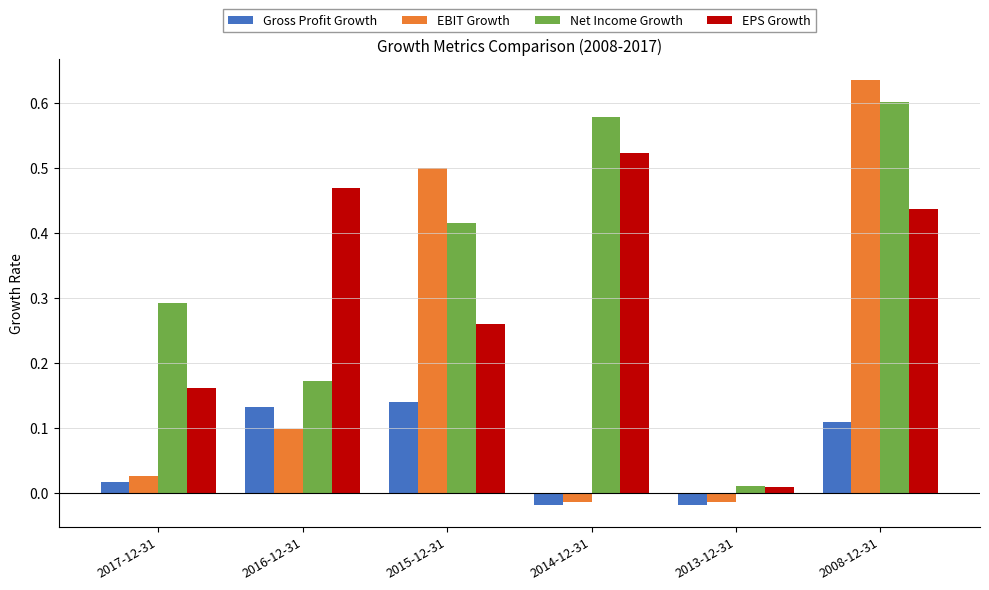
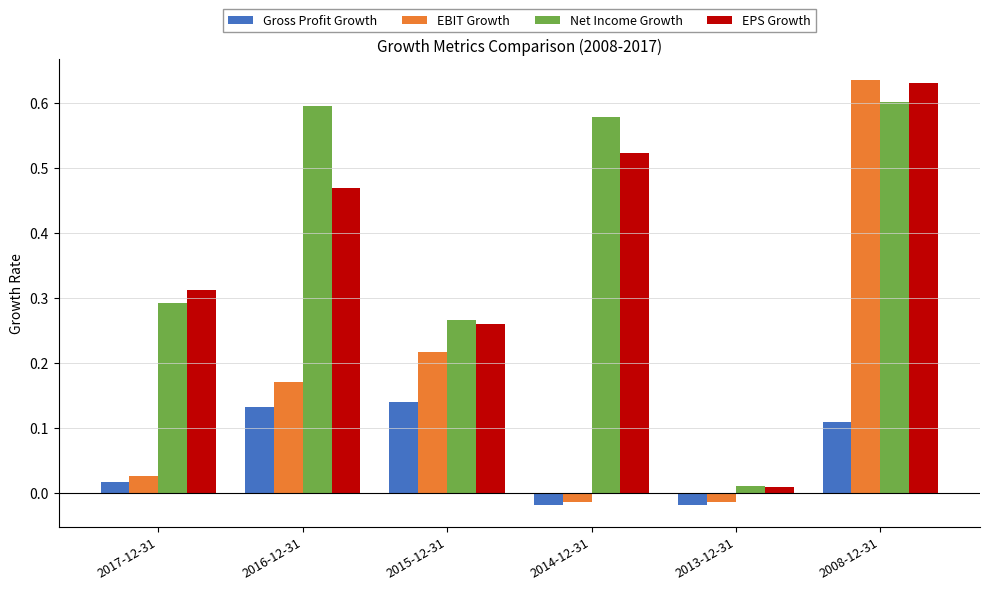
EPS Growth, 2017-12-31: 0.16 -> 0.31
EBIT Growth, 2016-12-31: 0.10 -> 0.17
Net Income Growth, 2016-12-31: 0.17 -> 0.60
EBIT Growth, 2015-12-31: 0.50 -> 0.22
Net Income Growth, 2015-12-31: 0.42 -> 0.27
EPS Growth, 2008-12-31: 0.44 -> 0.63
